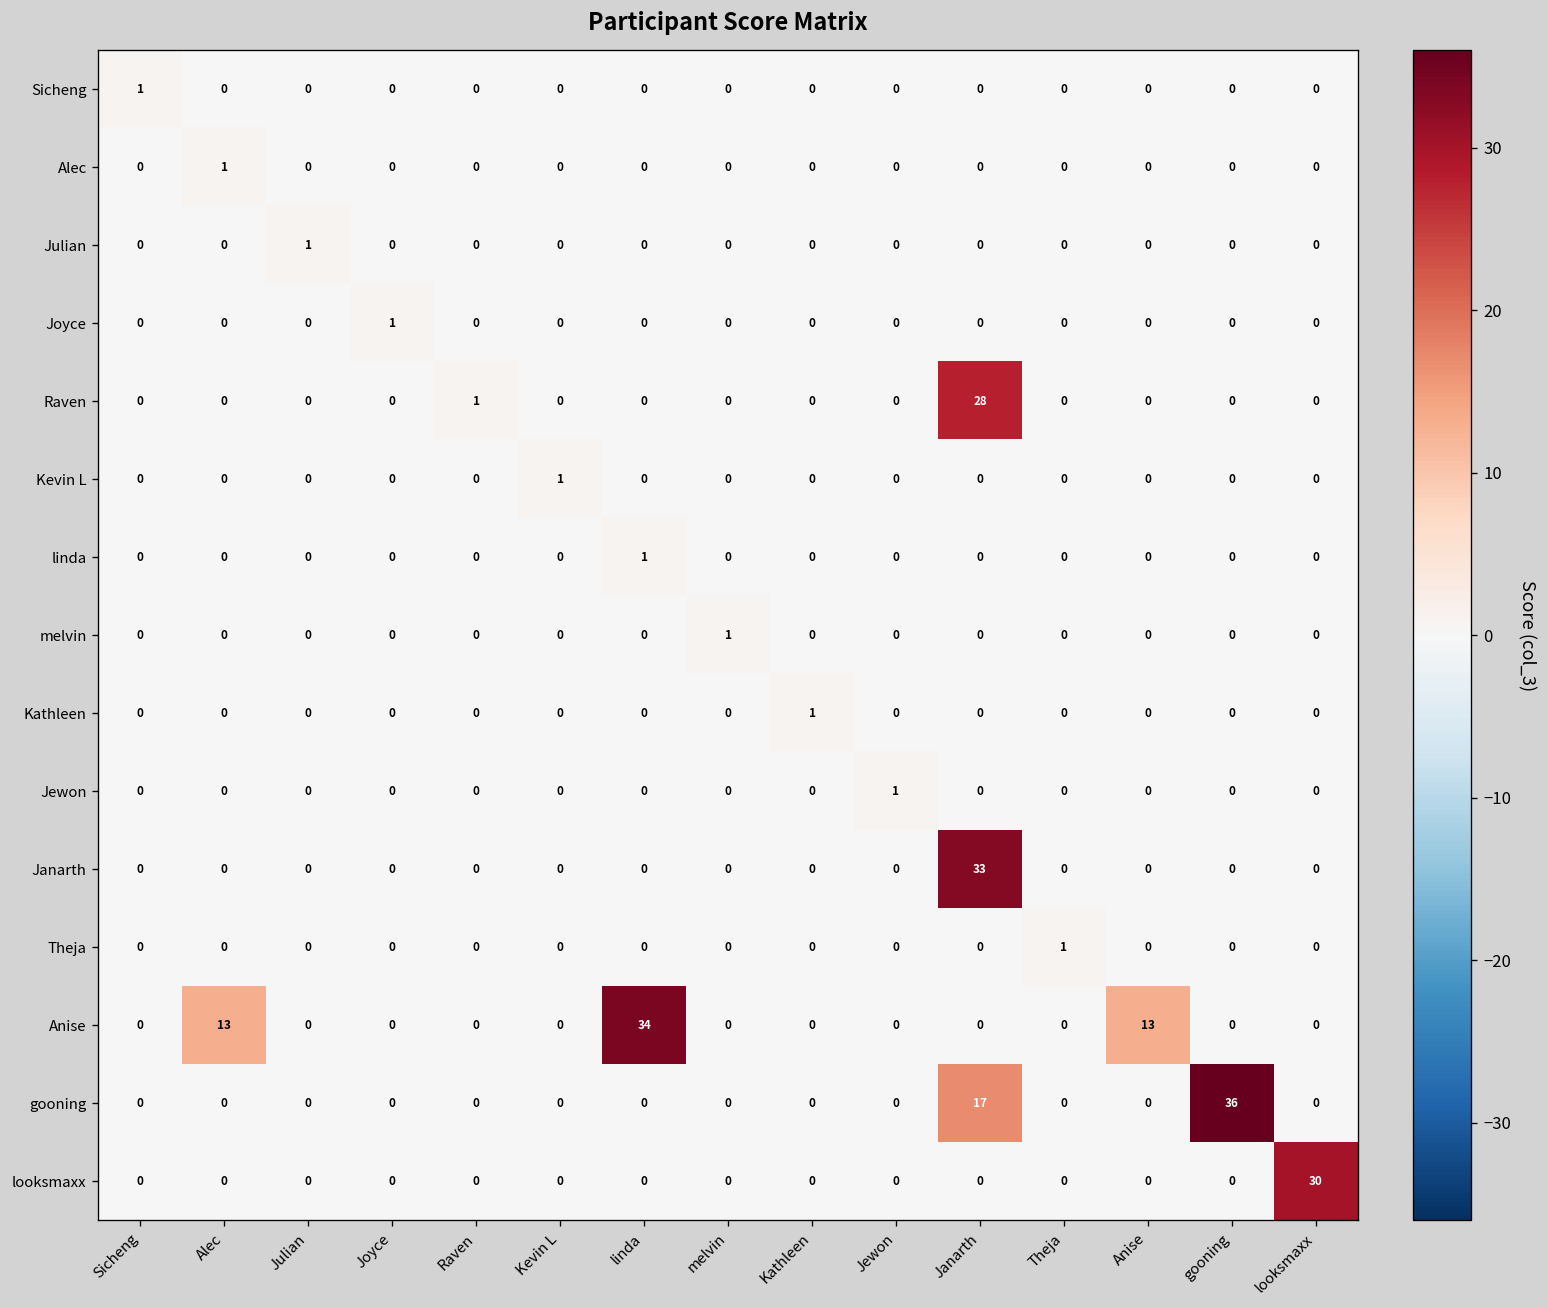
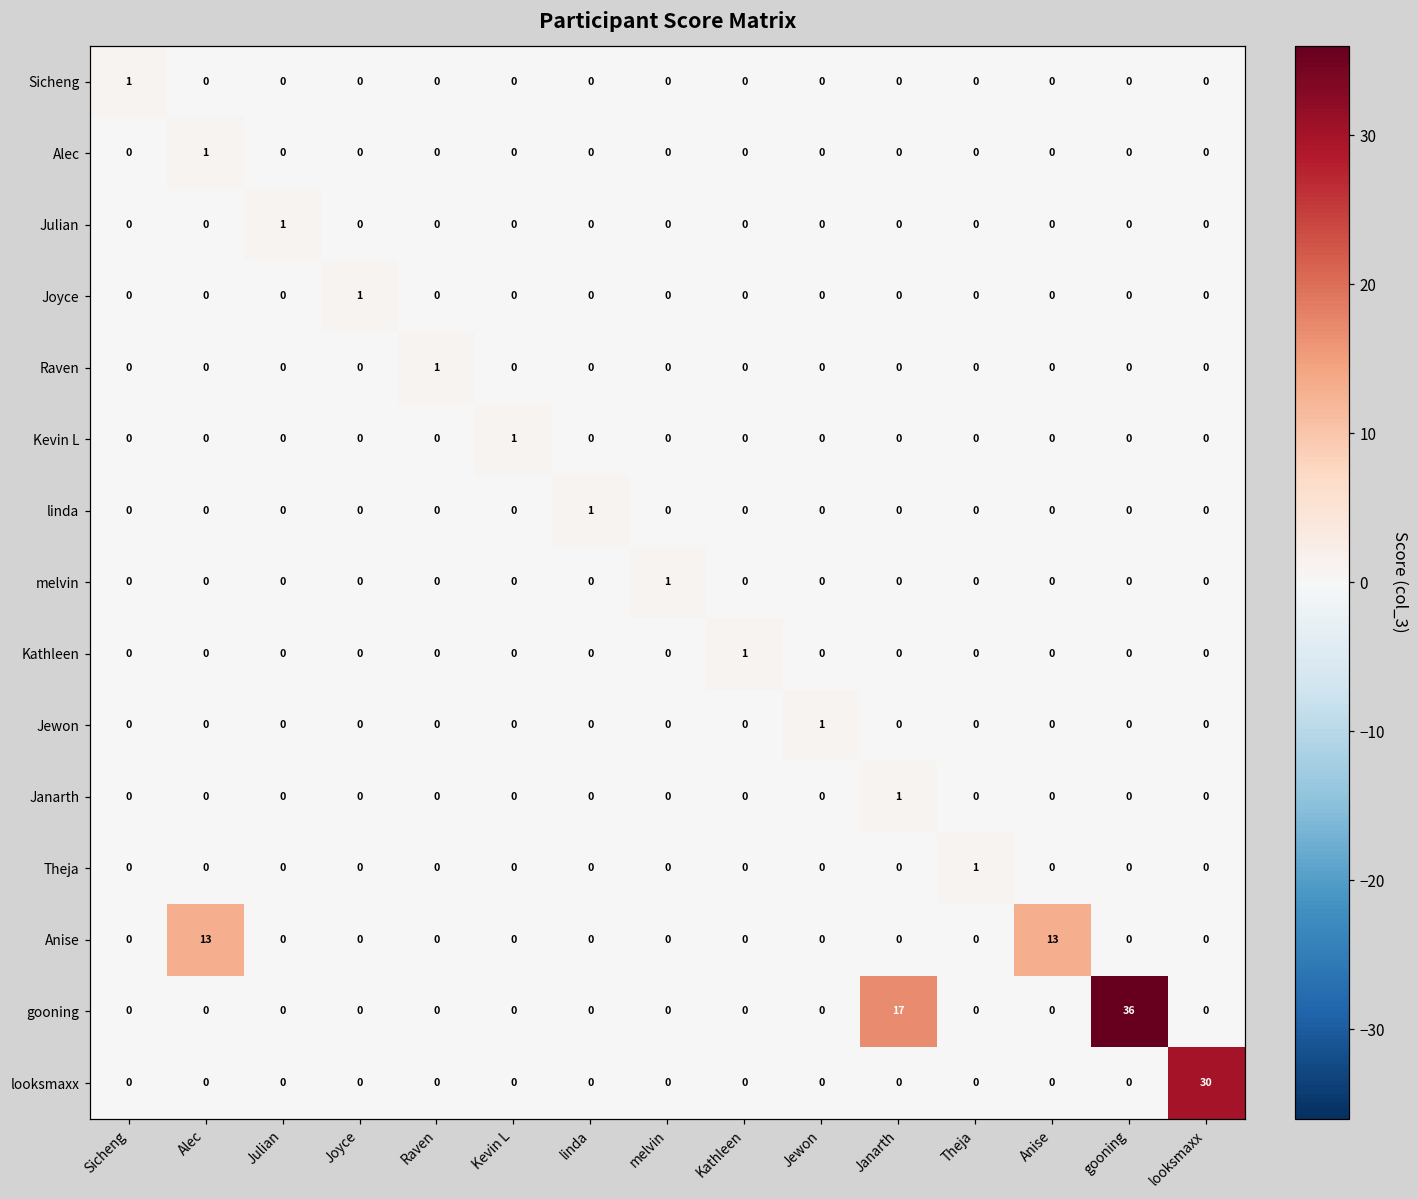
Raven, Janarth: 28 -> 0
Janarth, Janarth: 33 -> 1
Anise, linda: 34 -> 0
